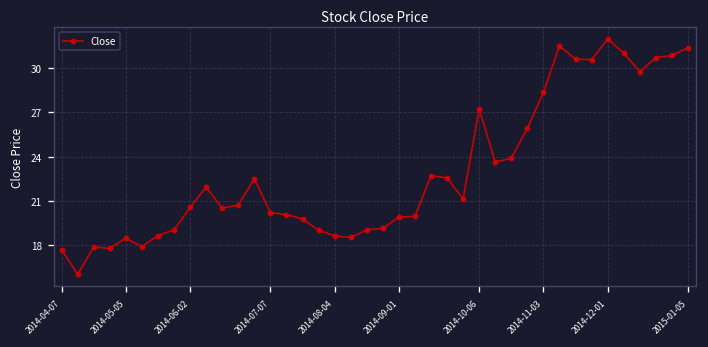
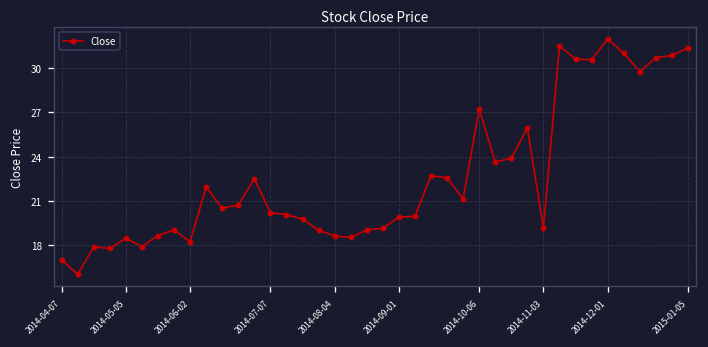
2014-04-07: 17.7 -> 17.0
2014-06-02: 20.5 -> 18.2
2014-11-03: 28.3 -> 19.2
